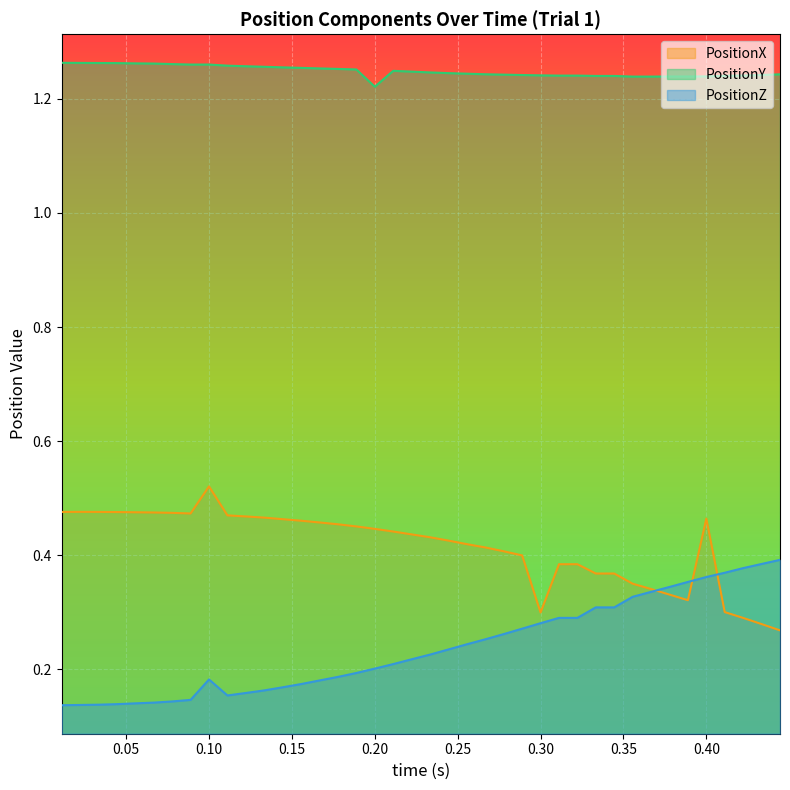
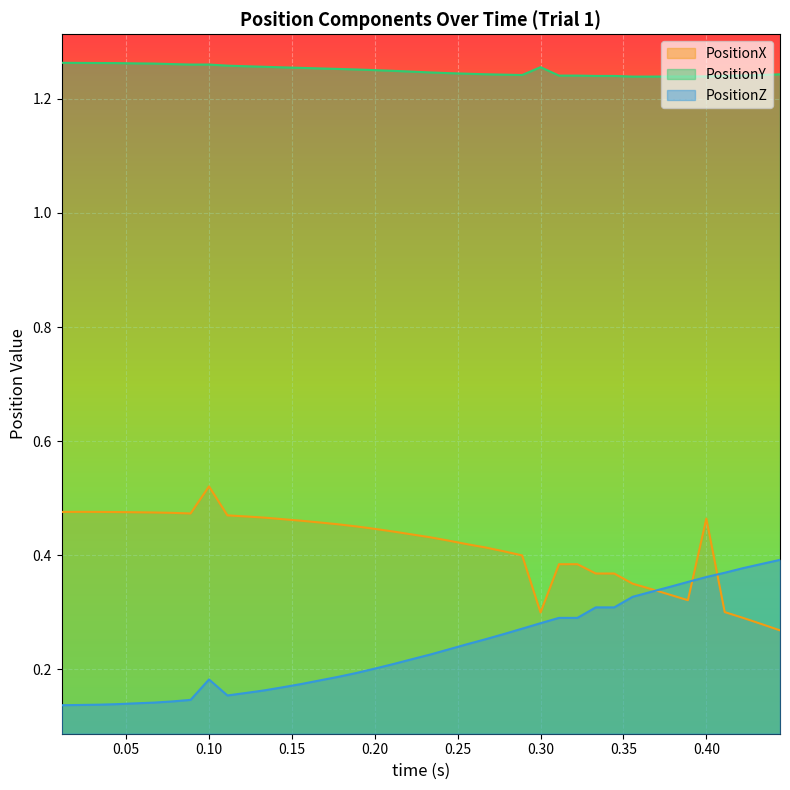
PositionY, 0.20: 1.22 -> 1.25
PositionY, 0.30: 1.24 -> 1.26
